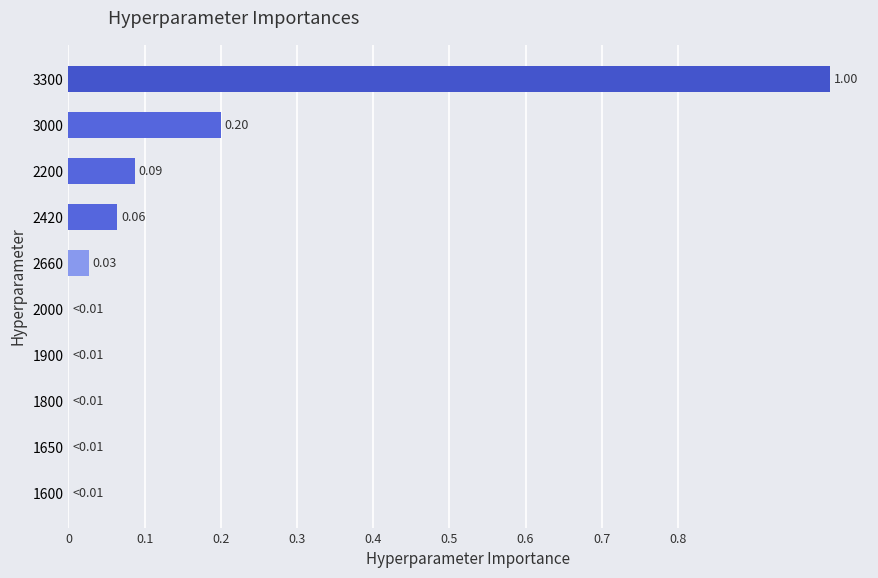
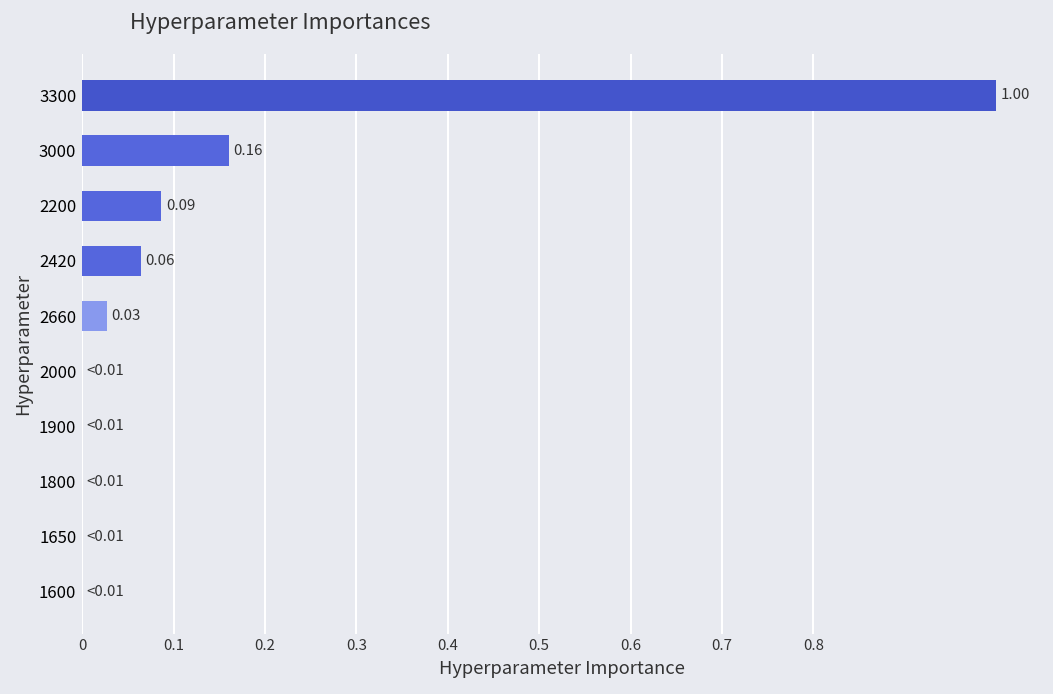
3000: 0.20 -> 0.16
